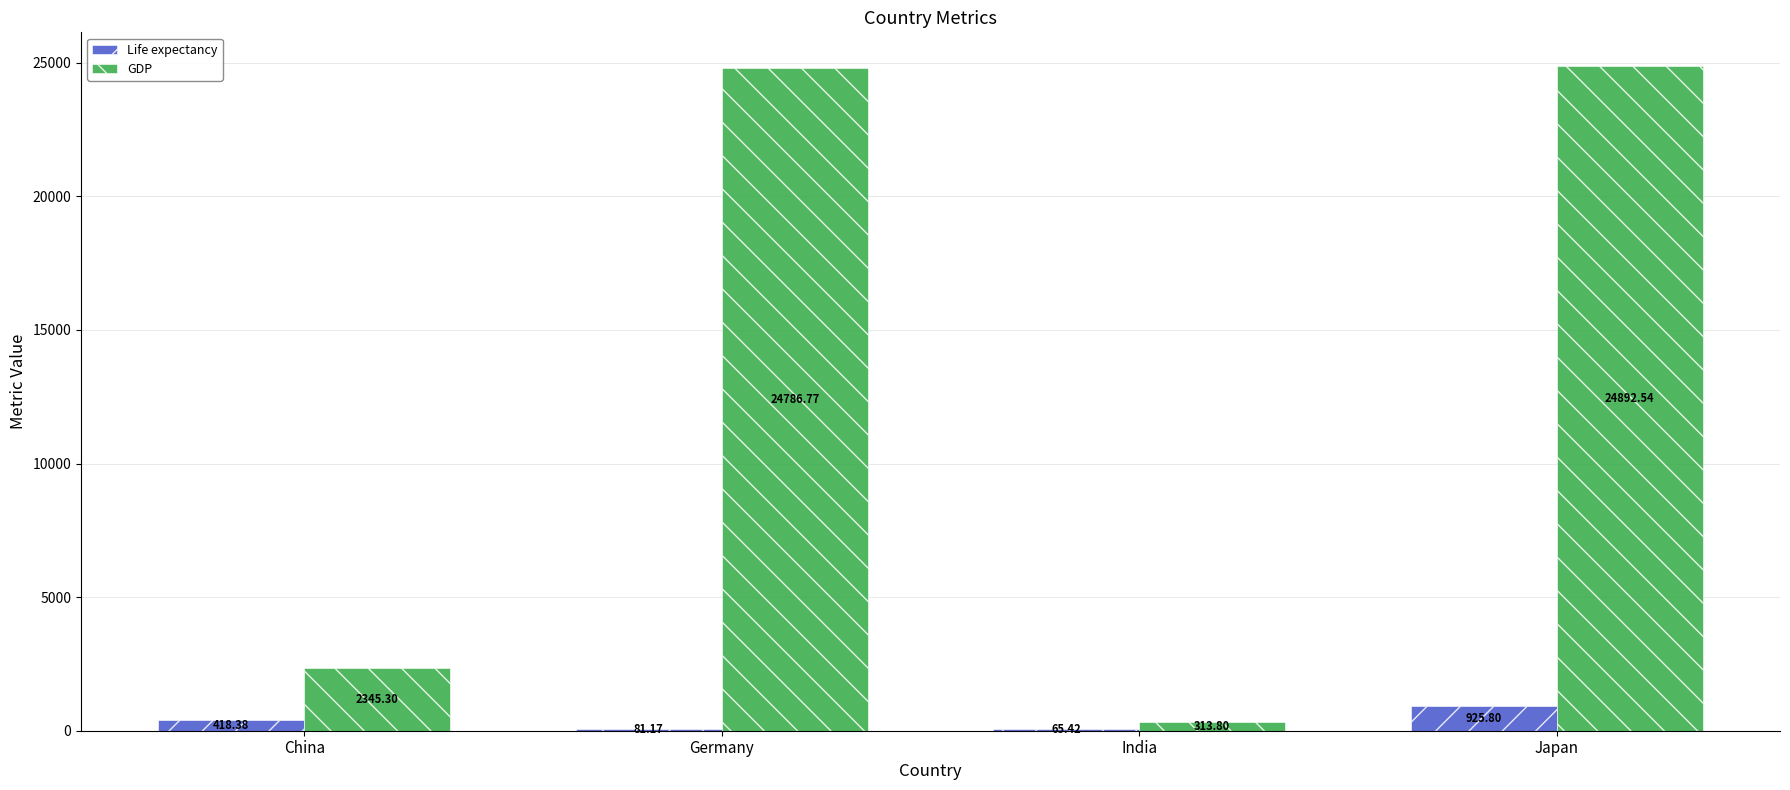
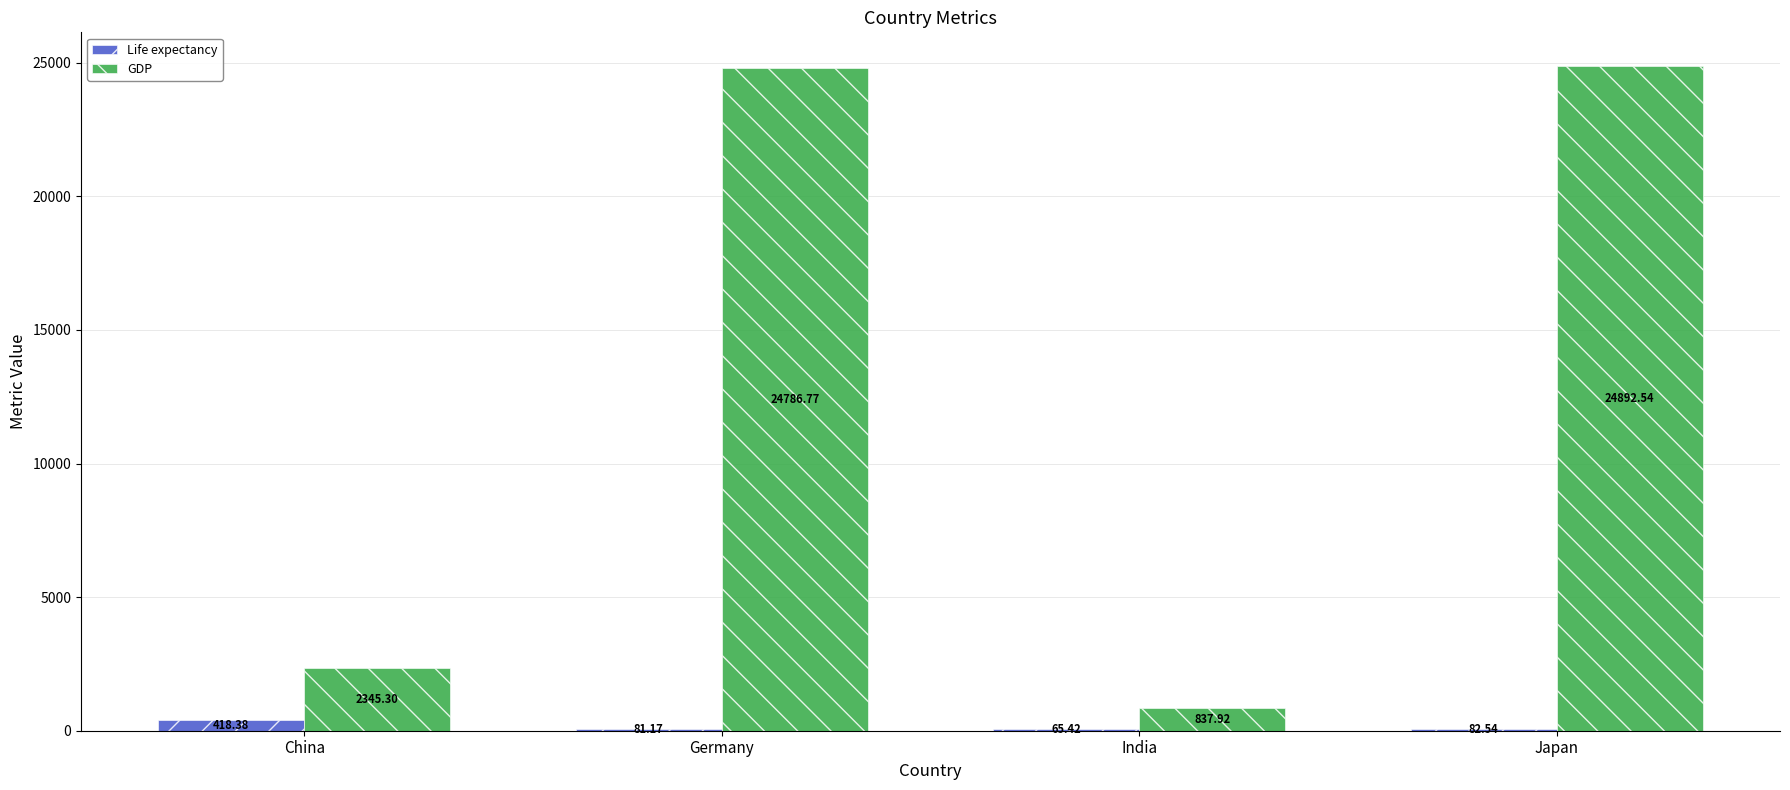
GDP, India: 313.80 -> 837.92
Life expectancy, Japan: 925.80 -> 82.54
